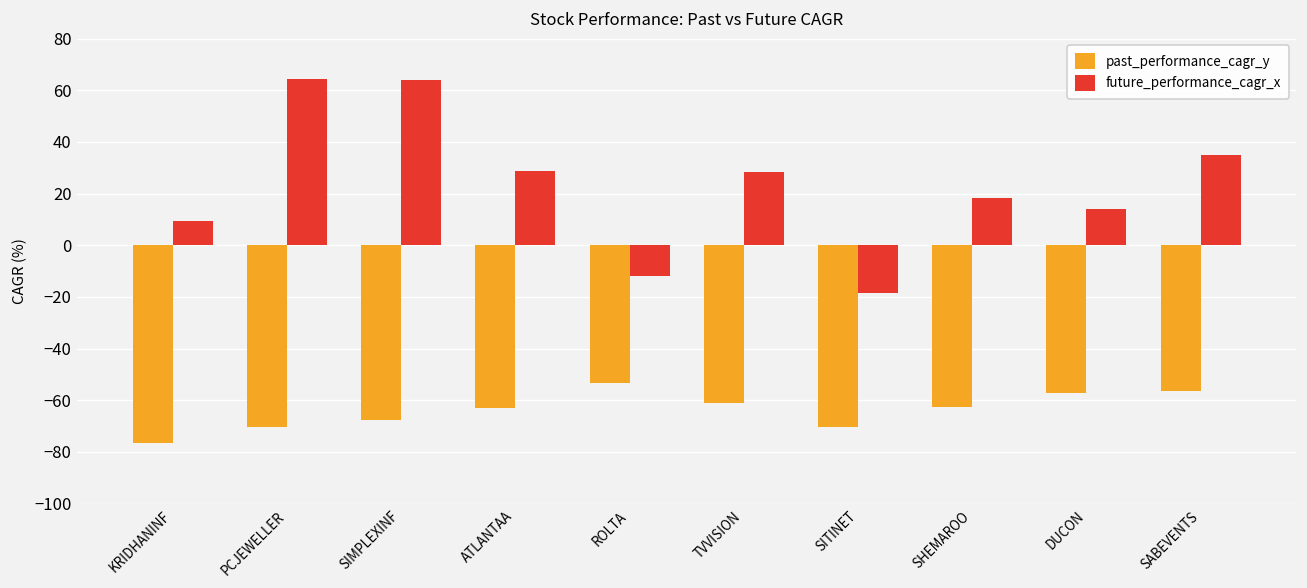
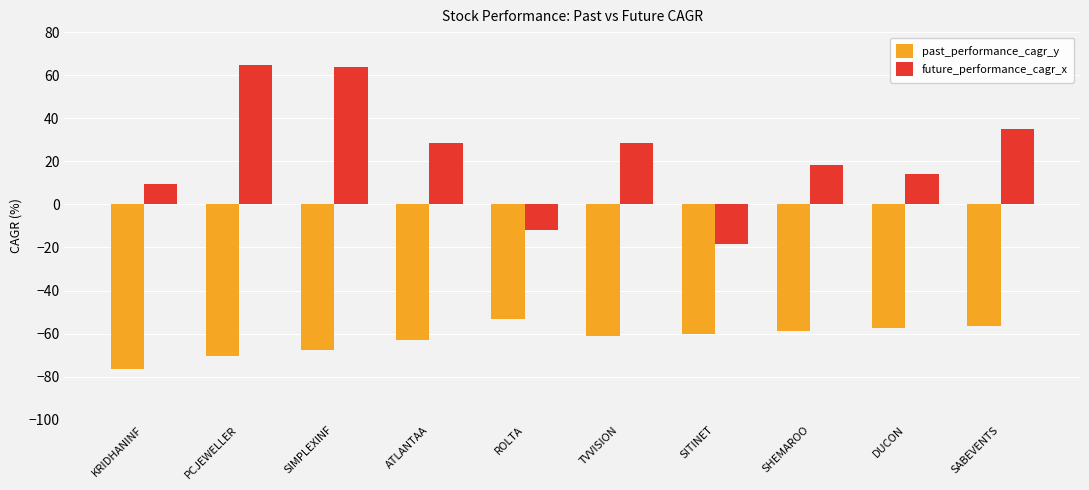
past_performance_cagr_y, SITINET: -70 -> -60
past_performance_cagr_y, SHEMAROO: -62 -> -59
